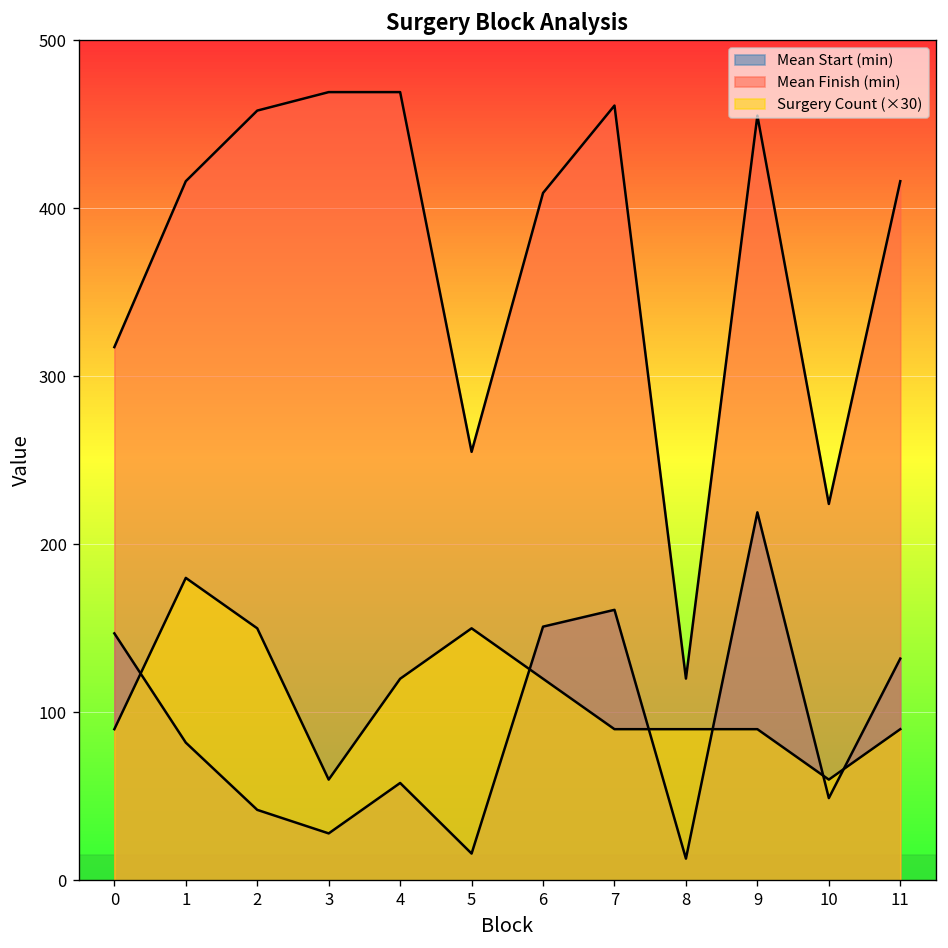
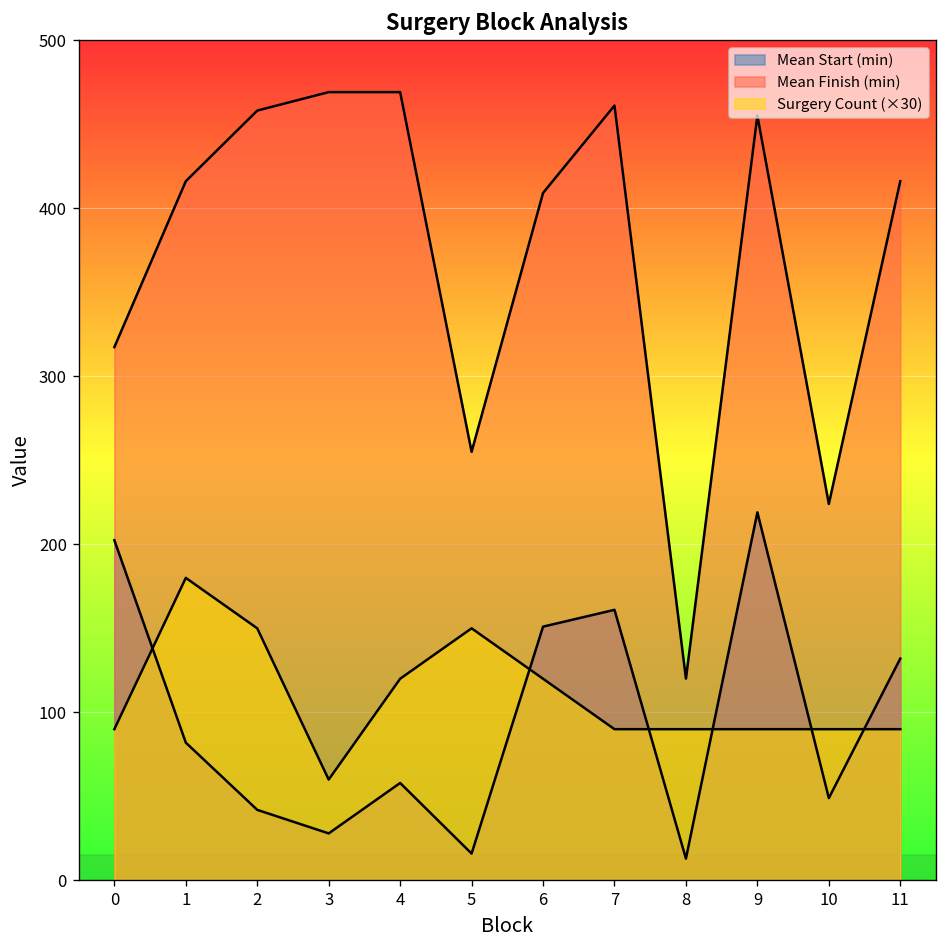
Mean Start (min), 0: 147 -> 202
Surgery Count (×30), 10: 60 -> 90
